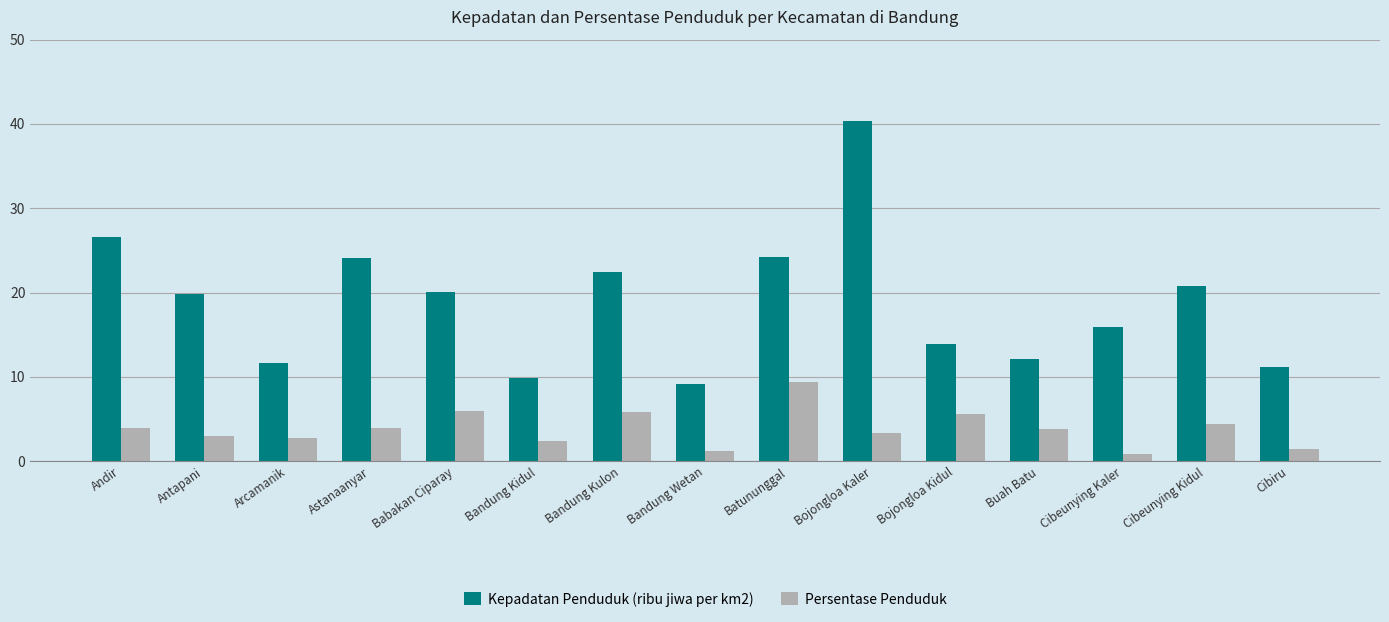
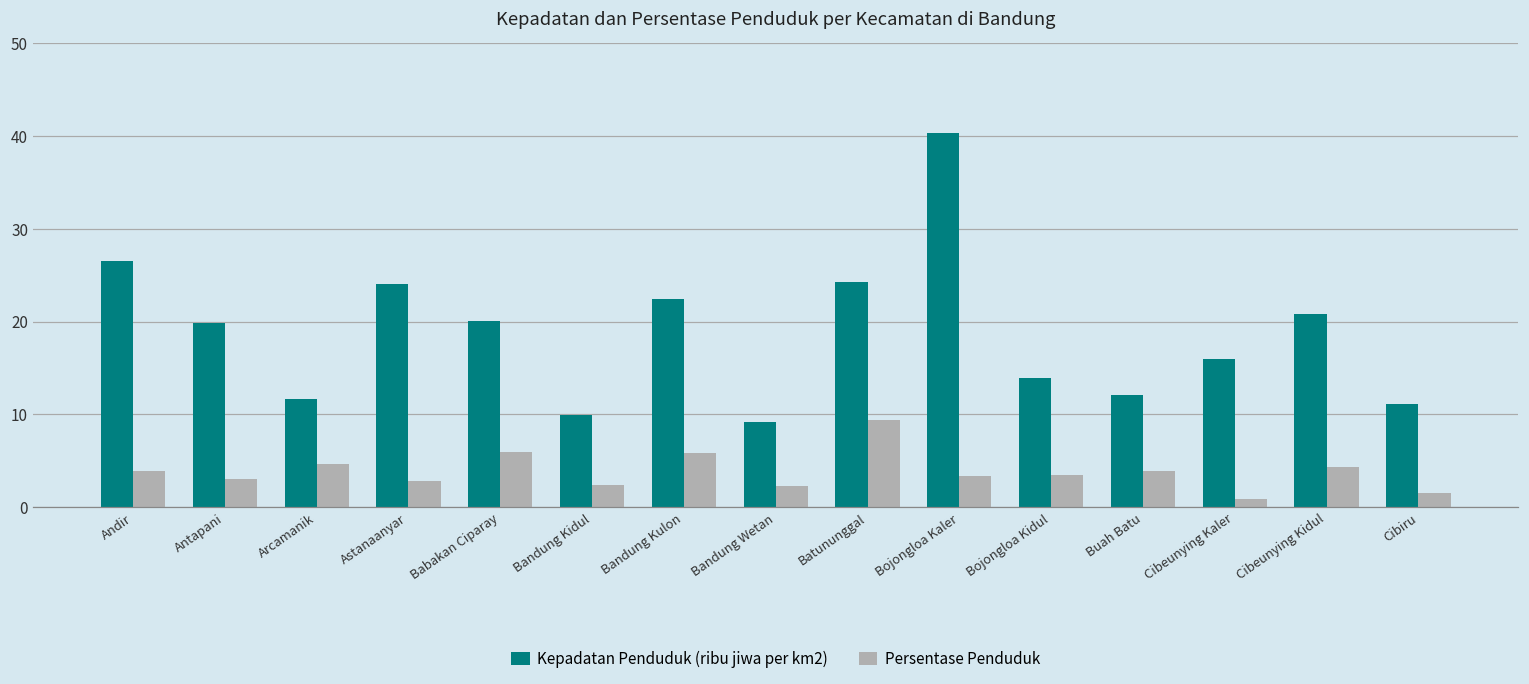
Persentase Penduduk, Arcamanik: 3 -> 5
Persentase Penduduk, Astanaanyar: 4 -> 3
Persentase Penduduk, Bandung Wetan: 1 -> 2
Persentase Penduduk, Bojongloa Kidul: 6 -> 3
